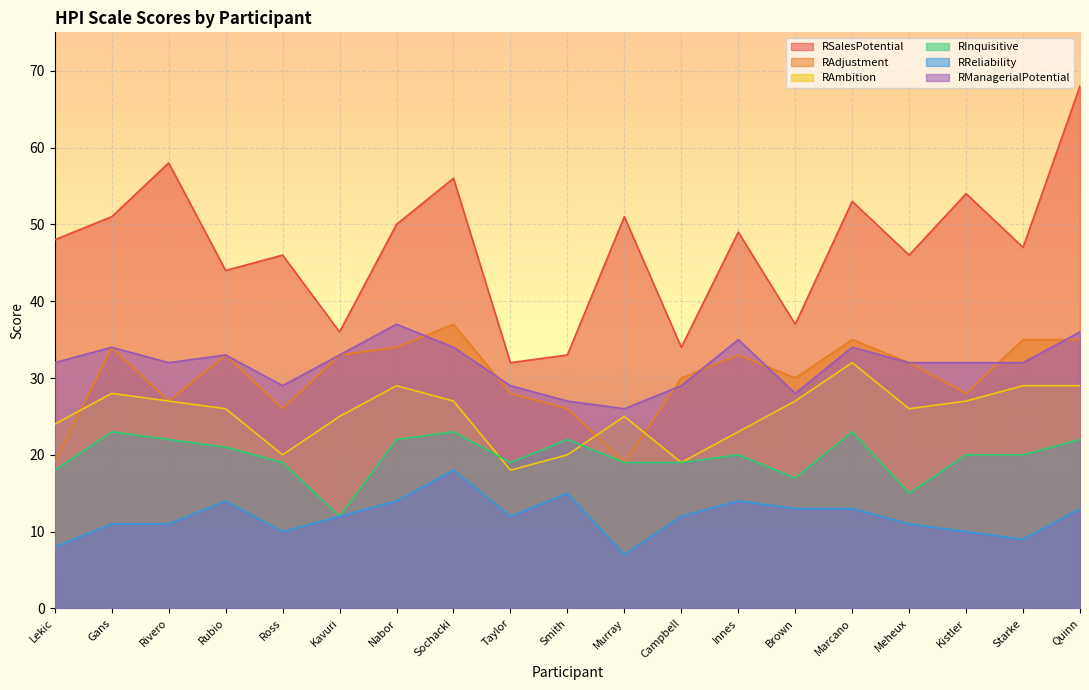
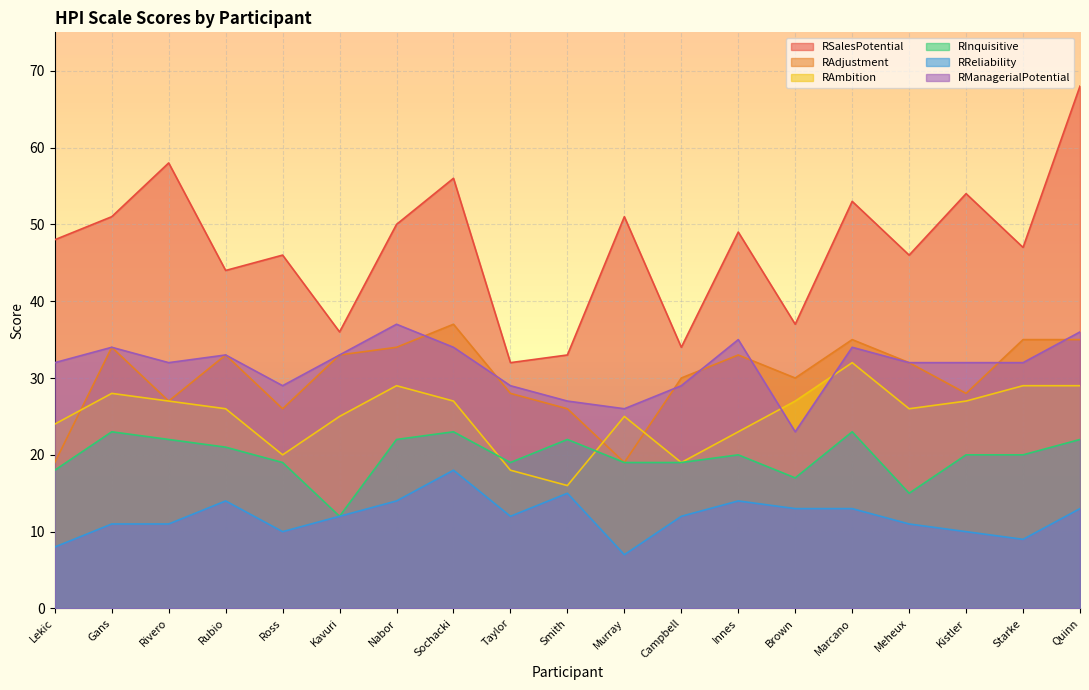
RAmbition, Smith: 20 -> 16
RManagerialPotential, Brown: 28 -> 23
